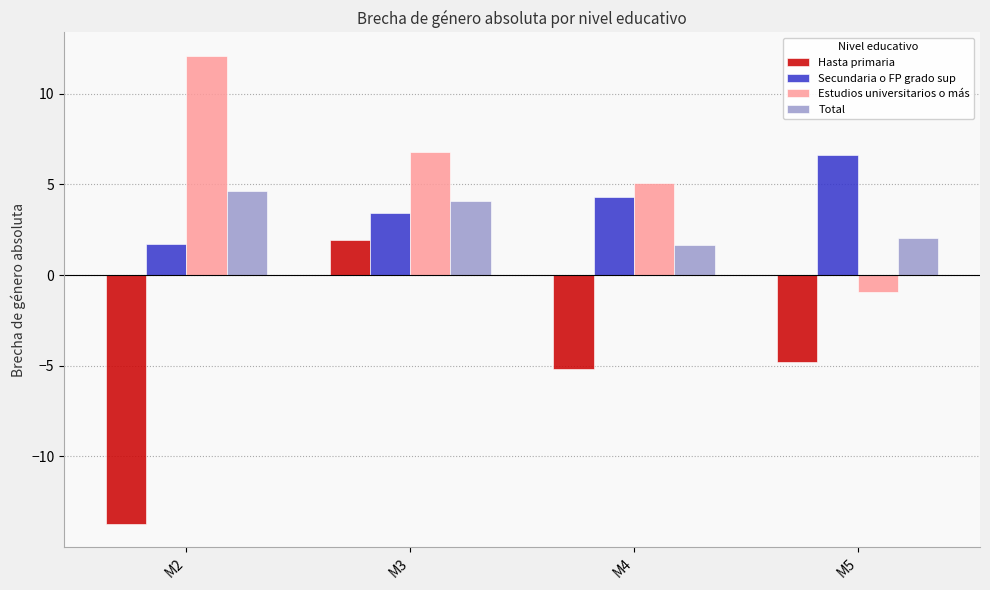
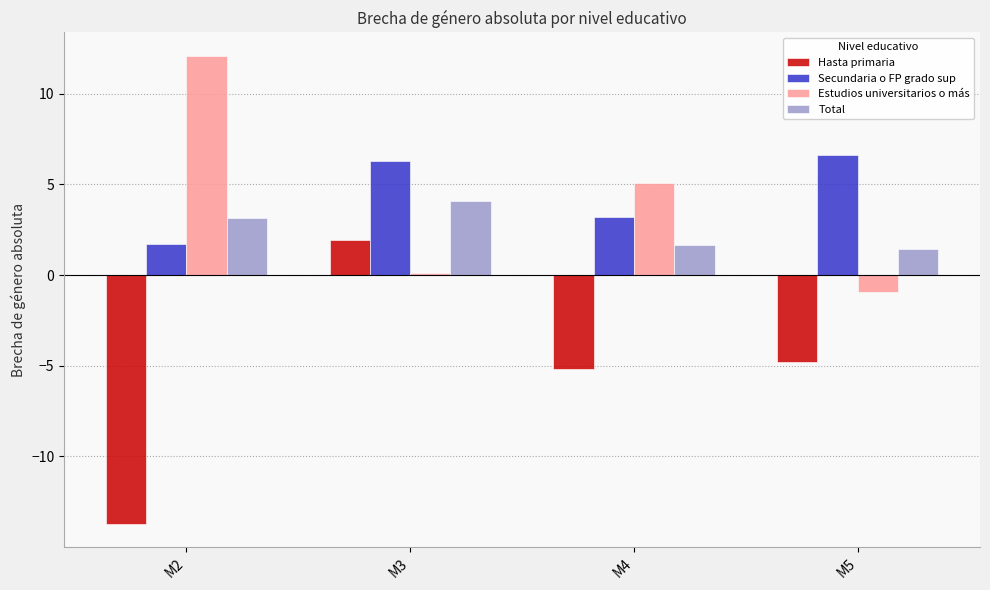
Total, M2: 4.6 -> 3.2
Secundaria o FP grado sup, M3: 3.4 -> 6.3
Estudios universitarios o más, M3: 6.8 -> 0.1
Secundaria o FP grado sup, M4: 4.3 -> 3.2
Total, M5: 2.0 -> 1.4
